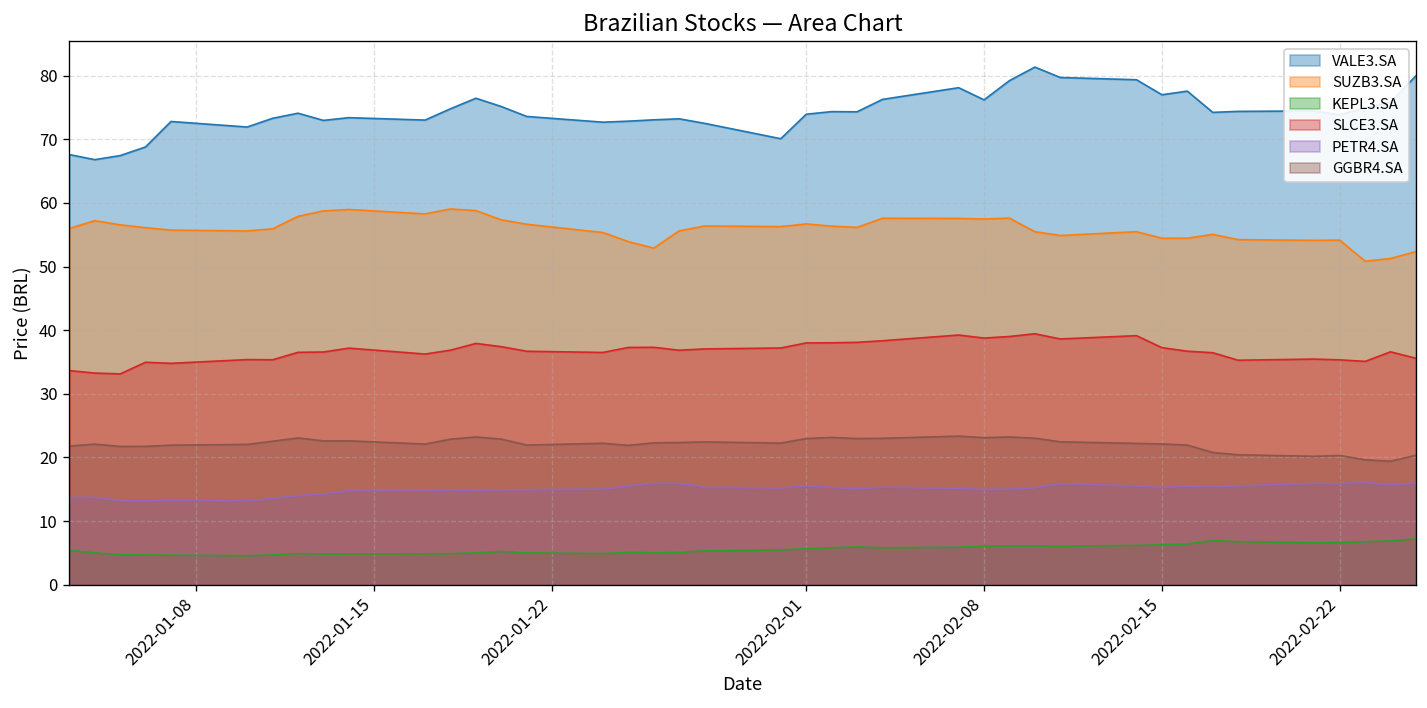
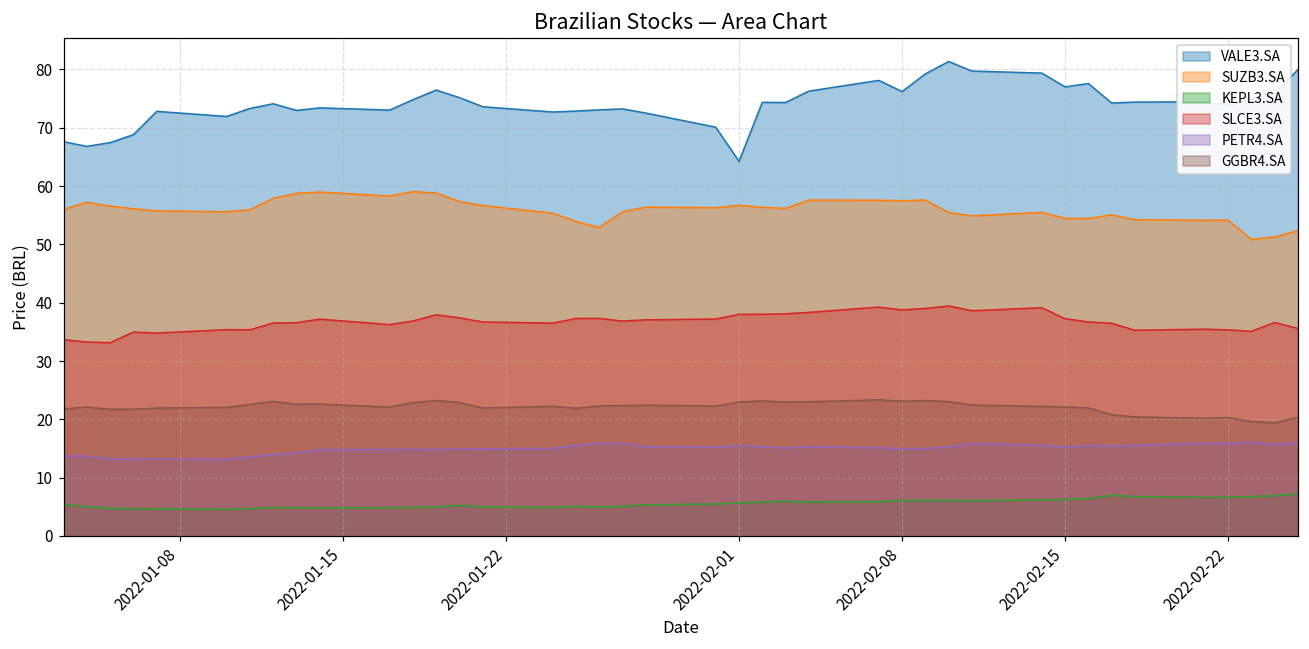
VALE3.SA, 2022-02-01: 74 -> 64
